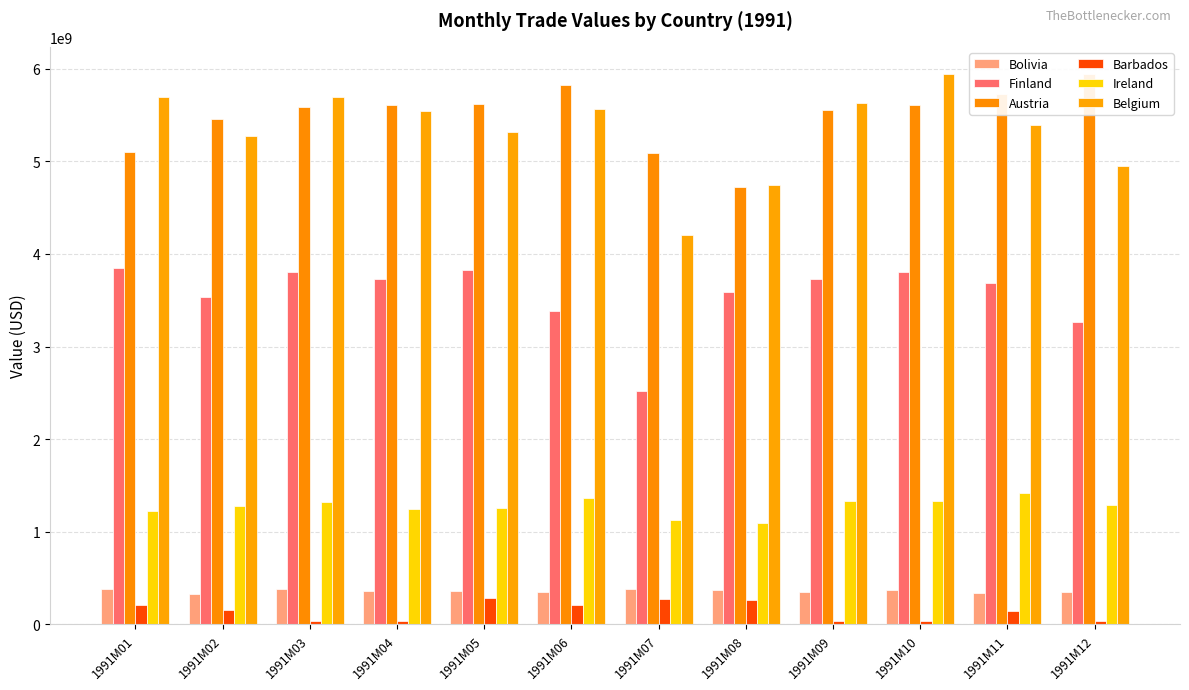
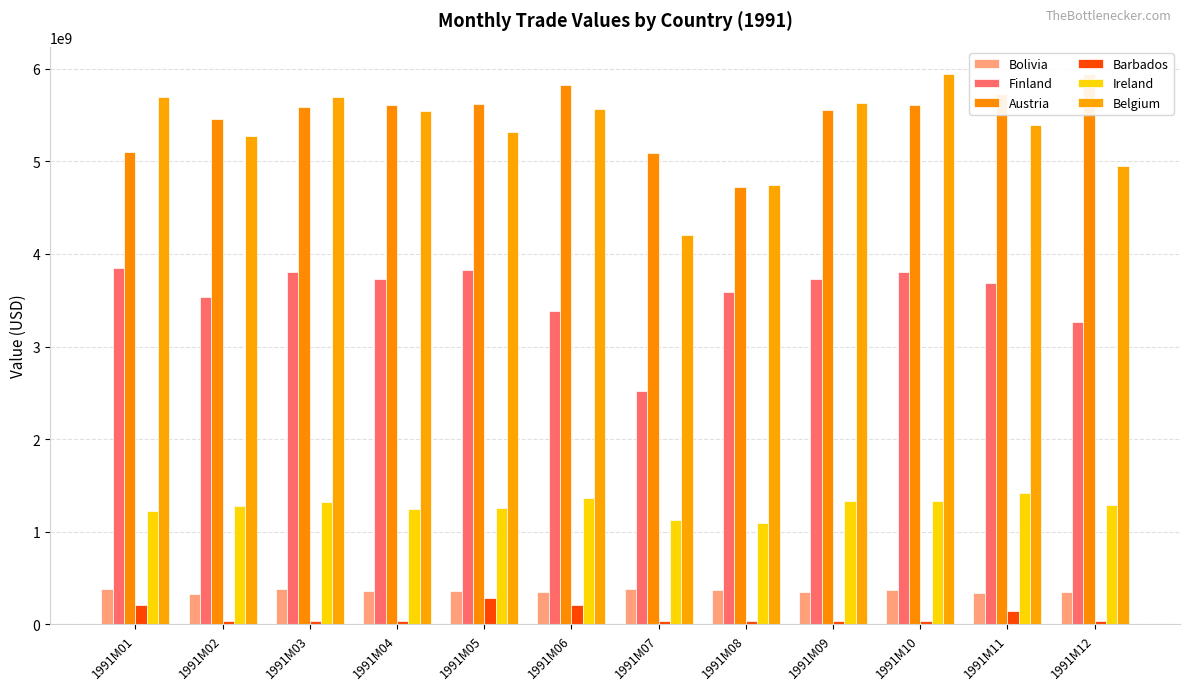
Barbados, 1991M02: 200000000 -> 0
Barbados, 1991M07: 300000000 -> 0
Barbados, 1991M08: 300000000 -> 0
